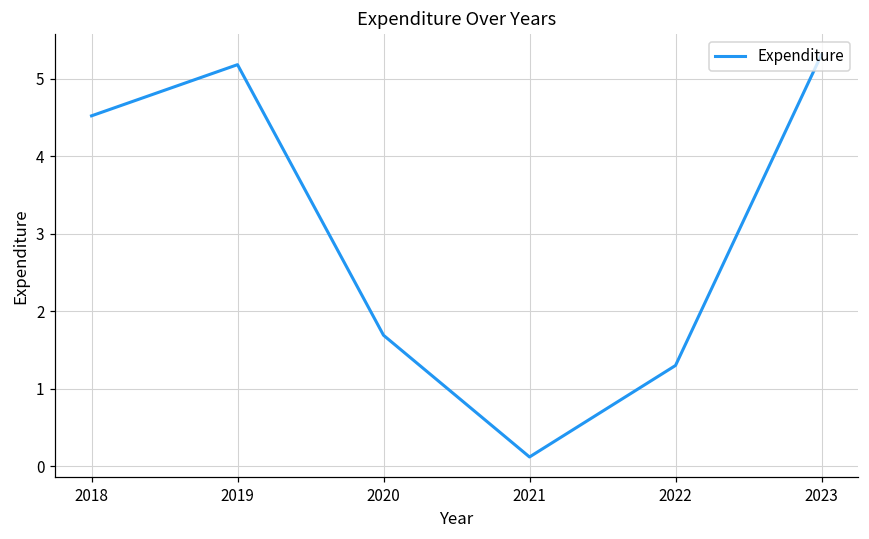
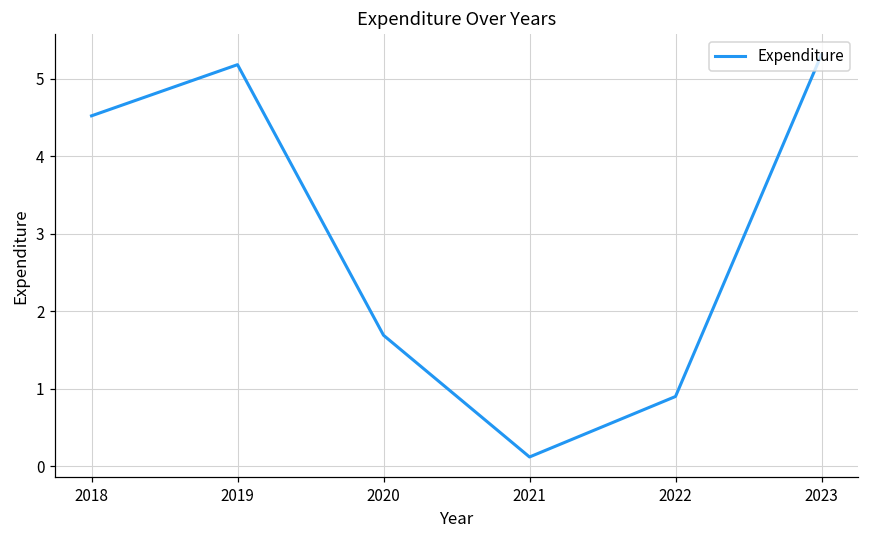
2022: 1.3 -> 0.9
